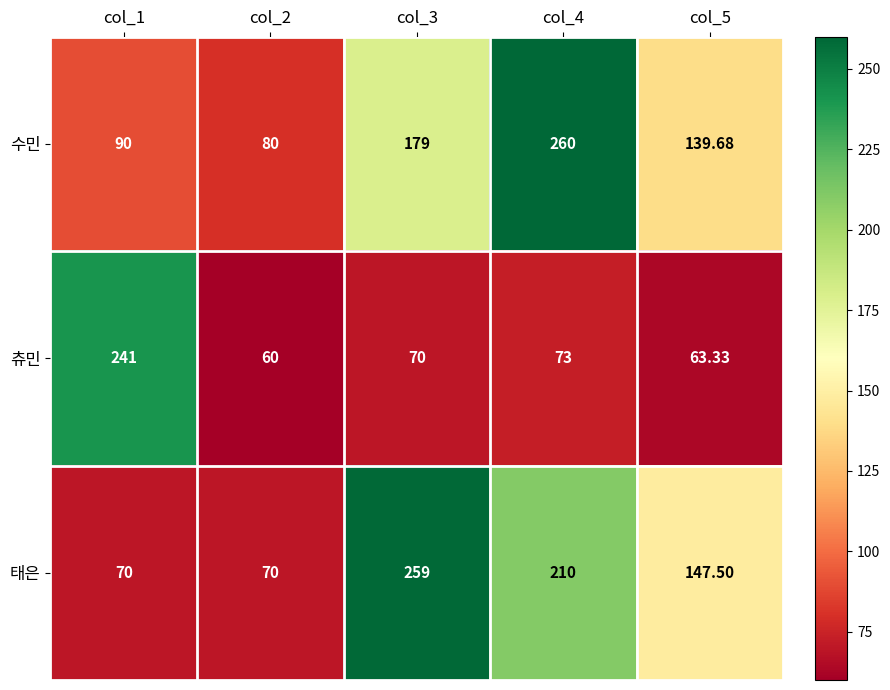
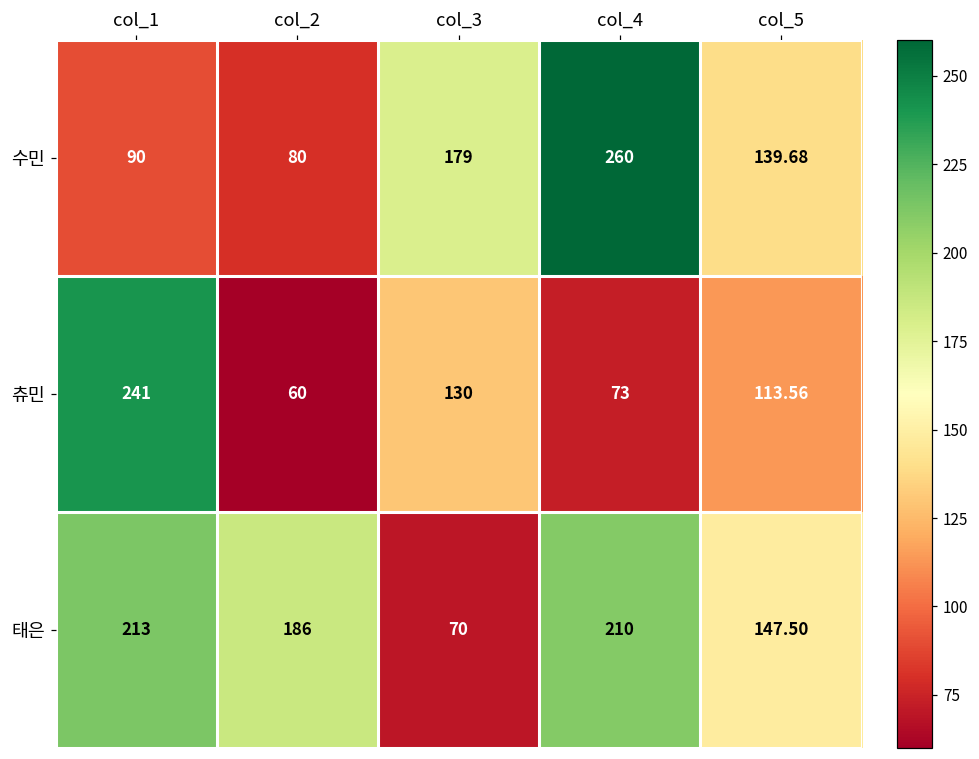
츄민, col_3: 70 -> 130
츄민, col_5: 63.33 -> 113.56
태은, col_1: 70 -> 213
태은, col_2: 70 -> 186
태은, col_3: 259 -> 70
